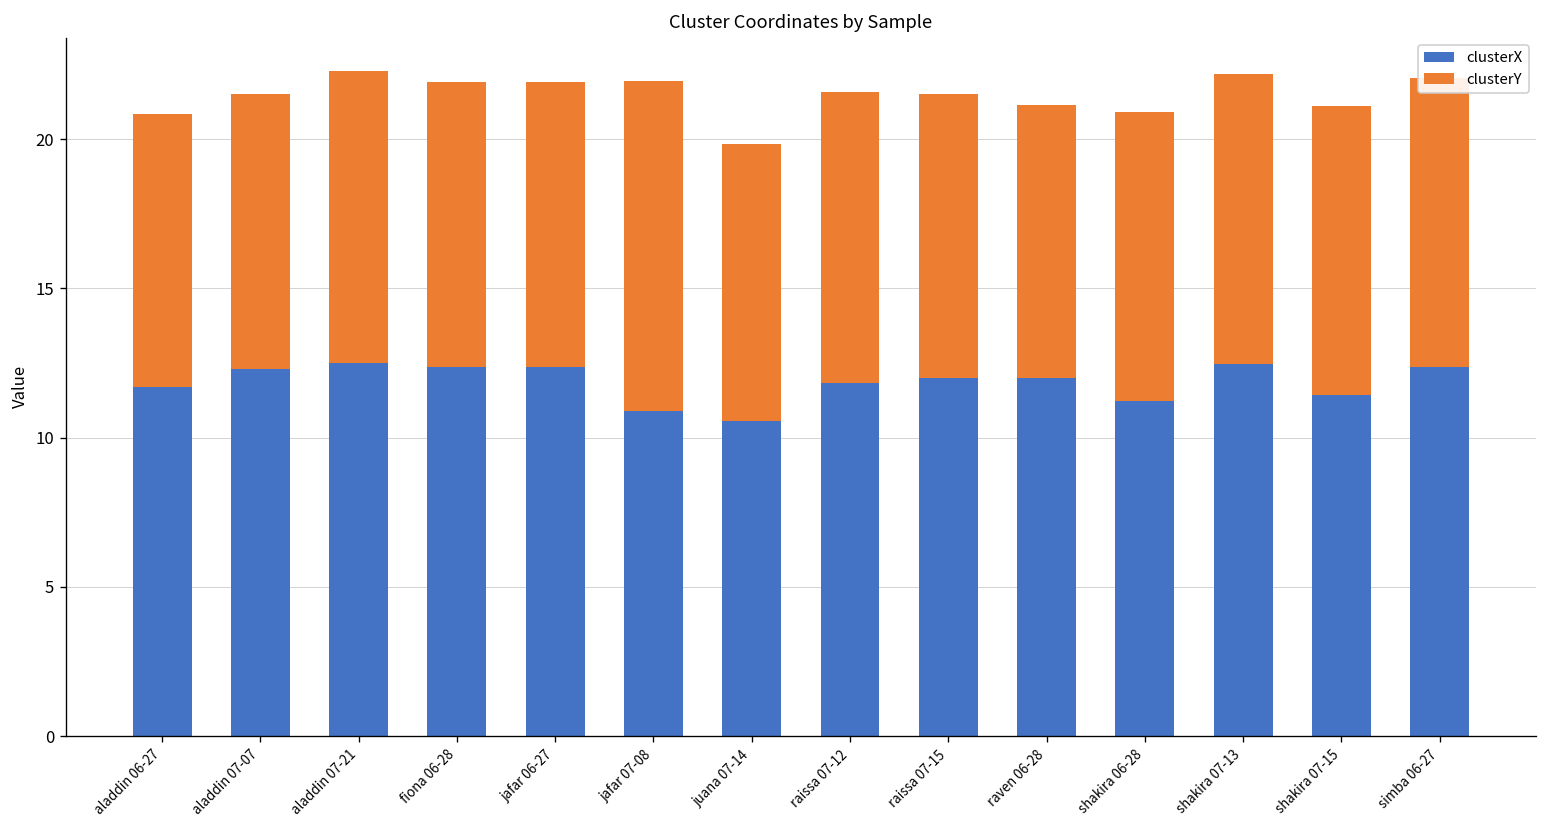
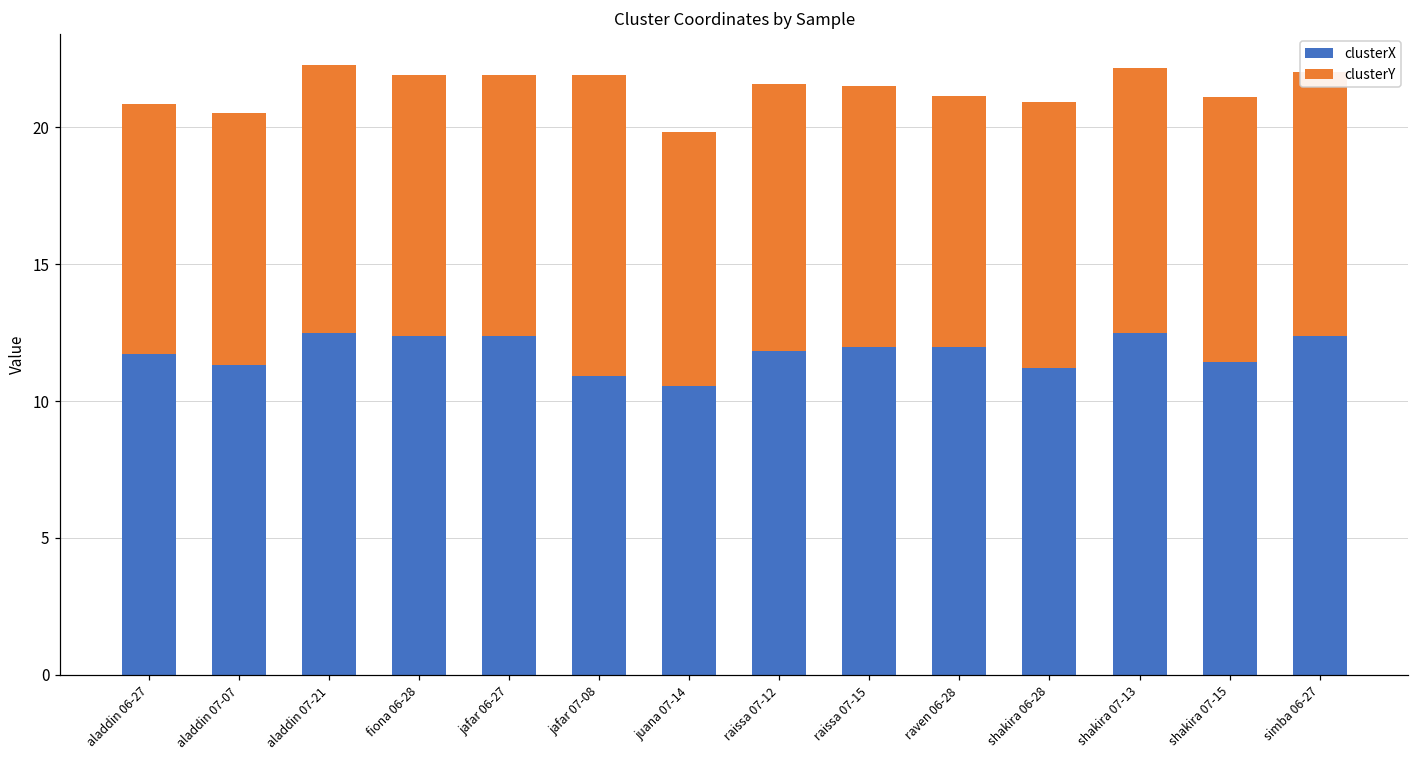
clusterX, aladdin 07-07: 12.3 -> 11.3
